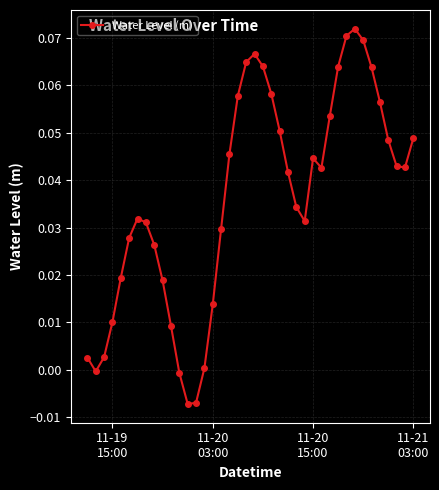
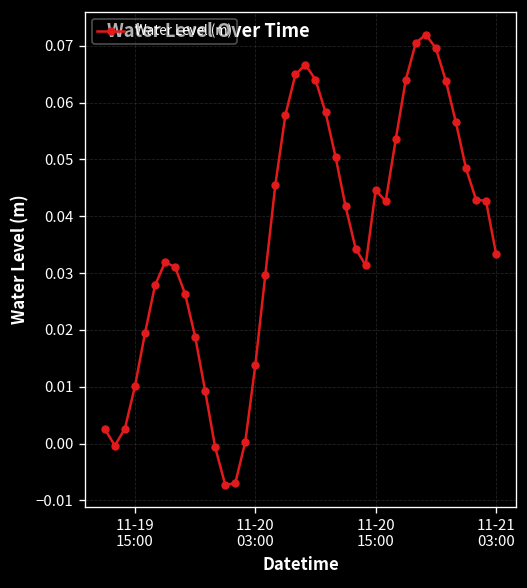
11-21 03:00: 0.049 -> 0.033
